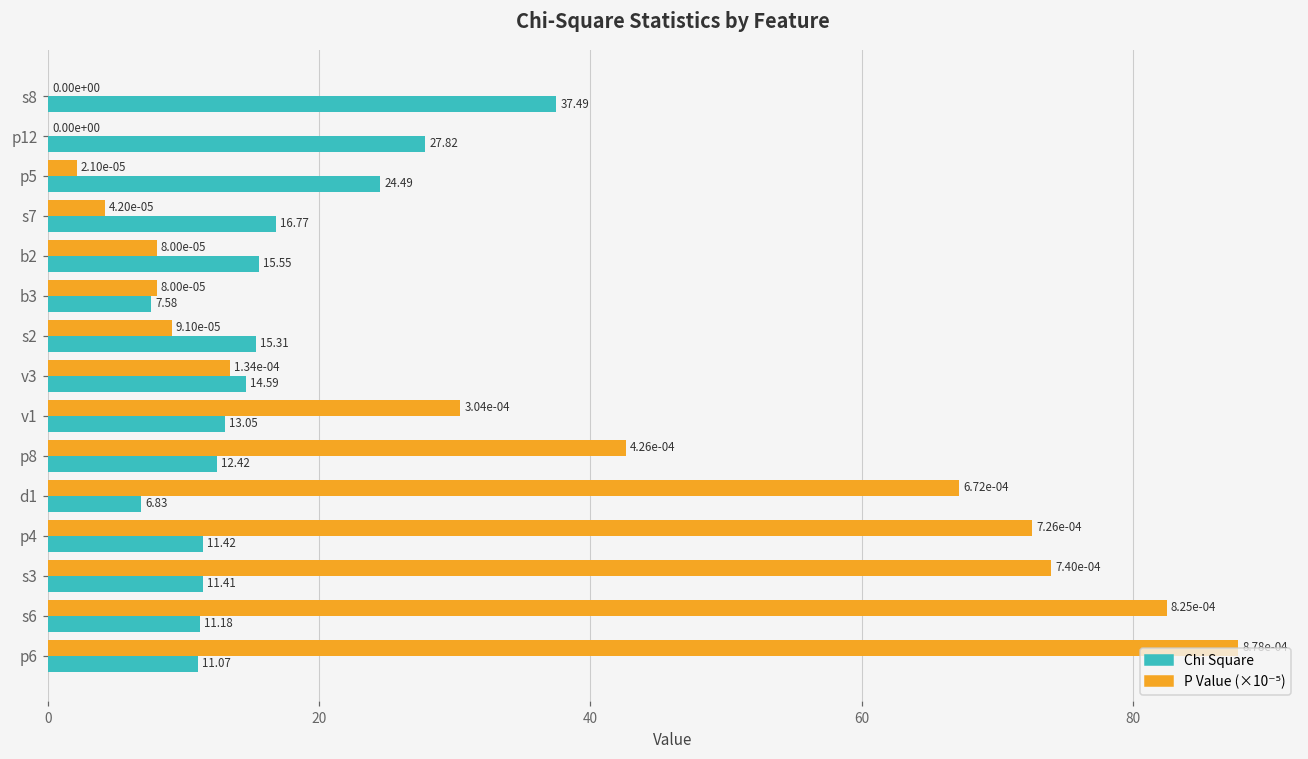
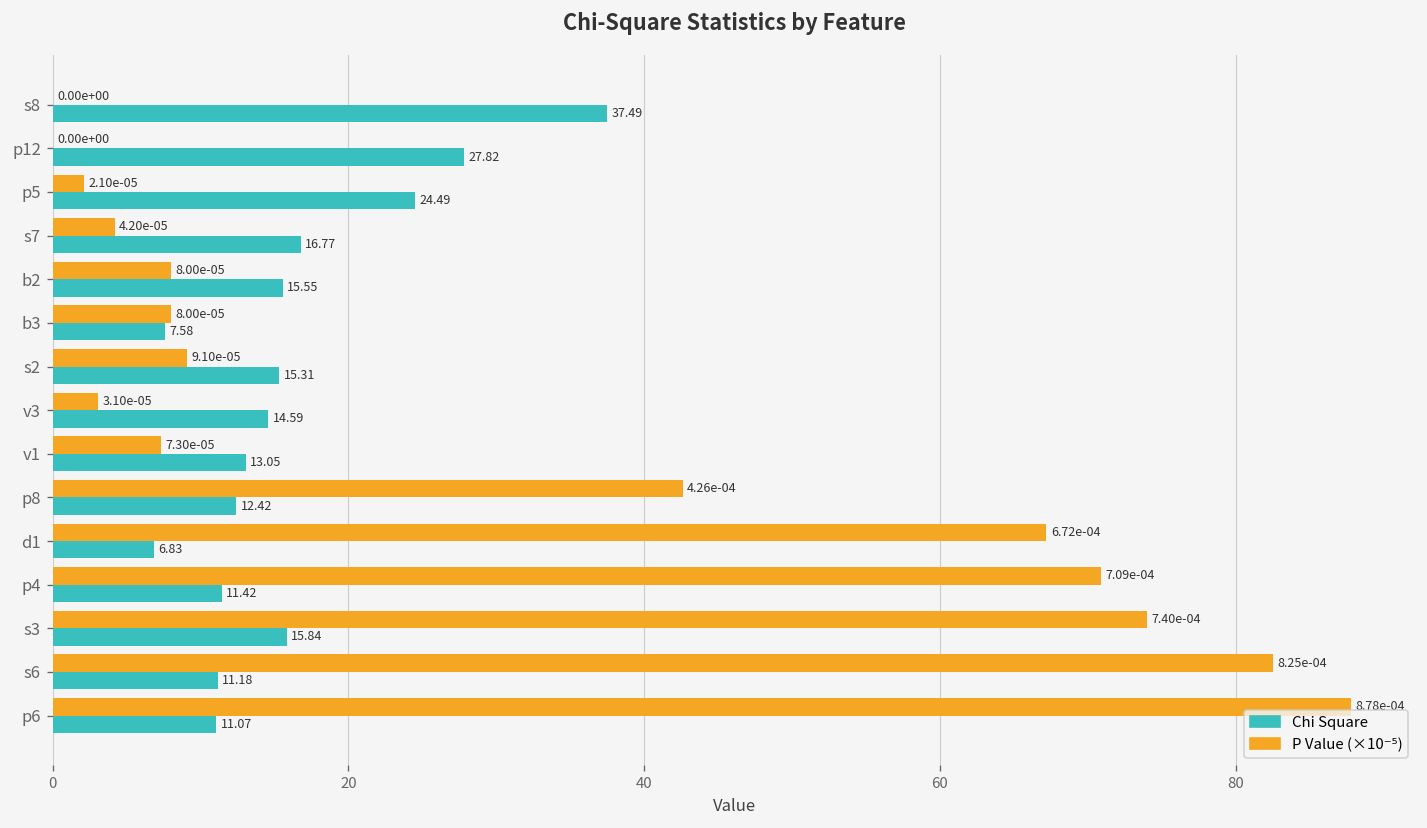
P Value (×10⁻⁵), v3: 1.34e-04 -> 3.10e-05
P Value (×10⁻⁵), v1: 3.04e-04 -> 7.30e-05
P Value (×10⁻⁵), p4: 7.26e-04 -> 7.09e-04
Chi Square, s3: 11.41 -> 15.84
